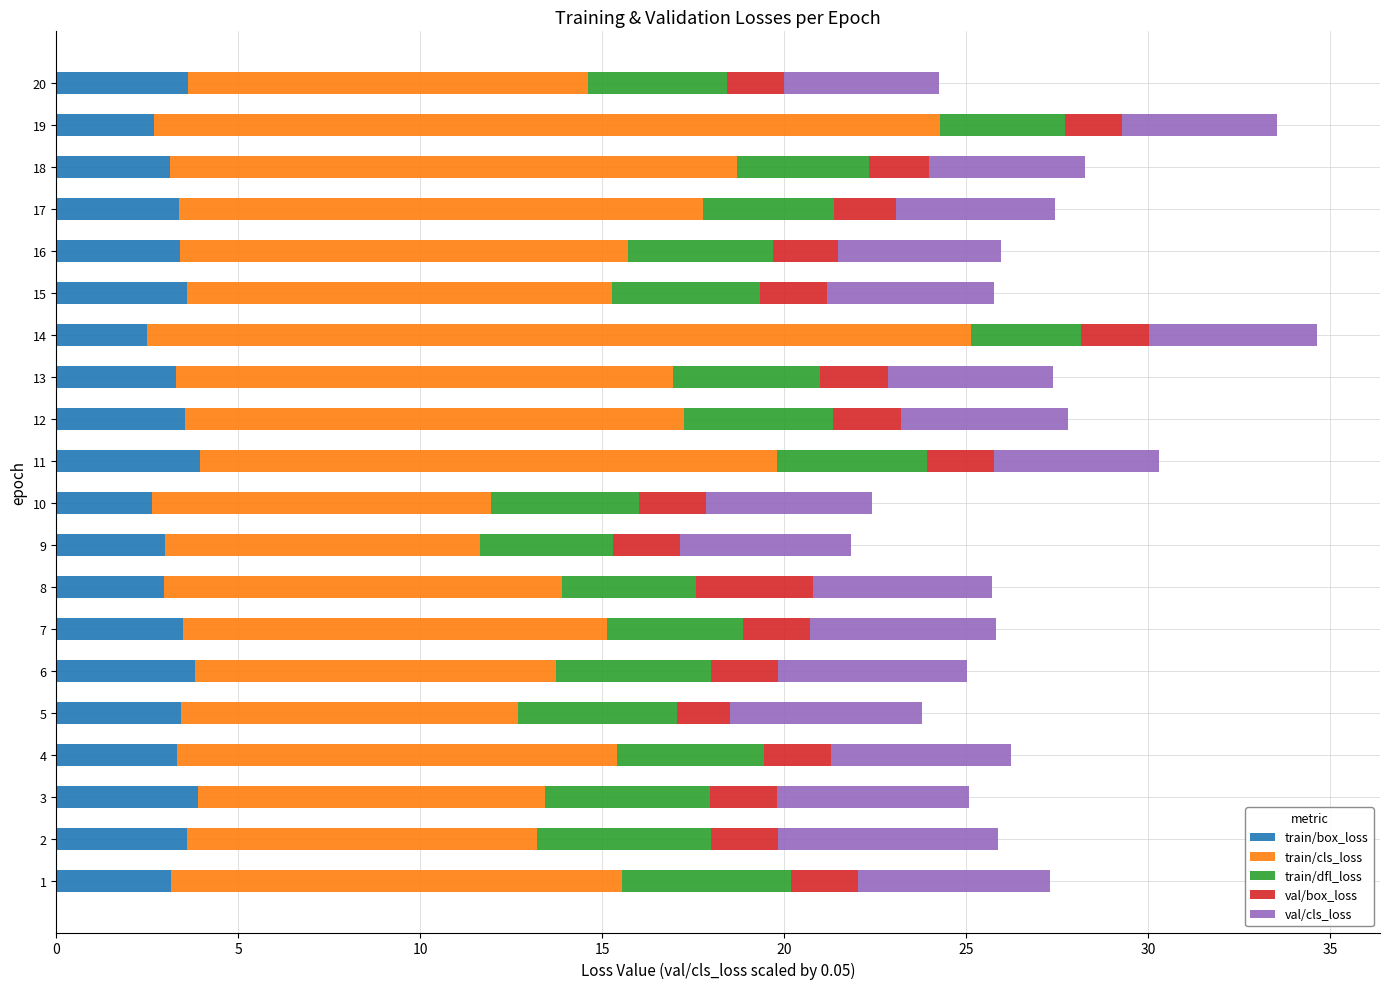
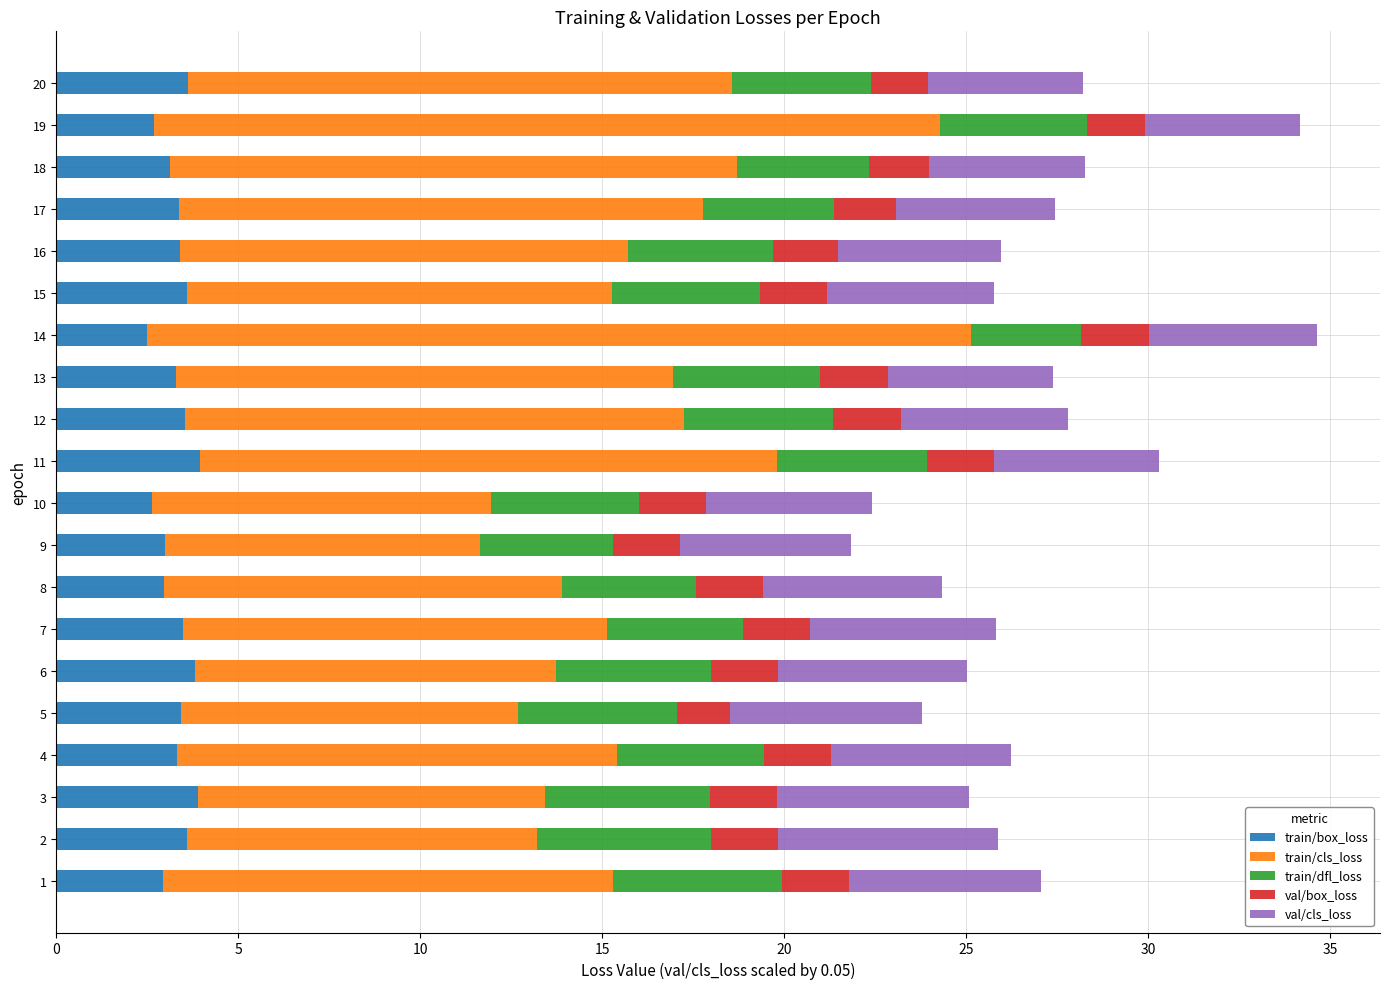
train/cls_loss, 20: 11.0 -> 14.9
train/dfl_loss, 19: 3.4 -> 4.0
val/box_loss, 8: 3.2 -> 1.8
train/box_loss, 1: 3.2 -> 2.9
